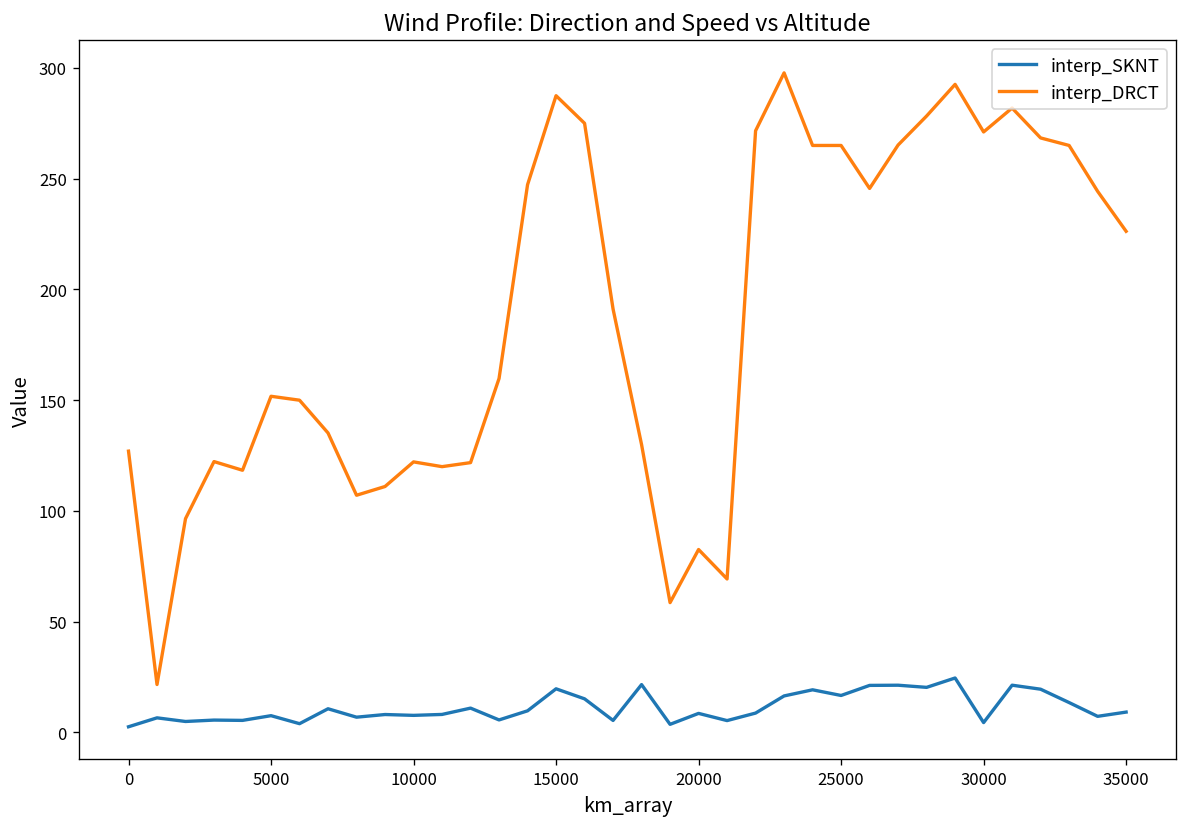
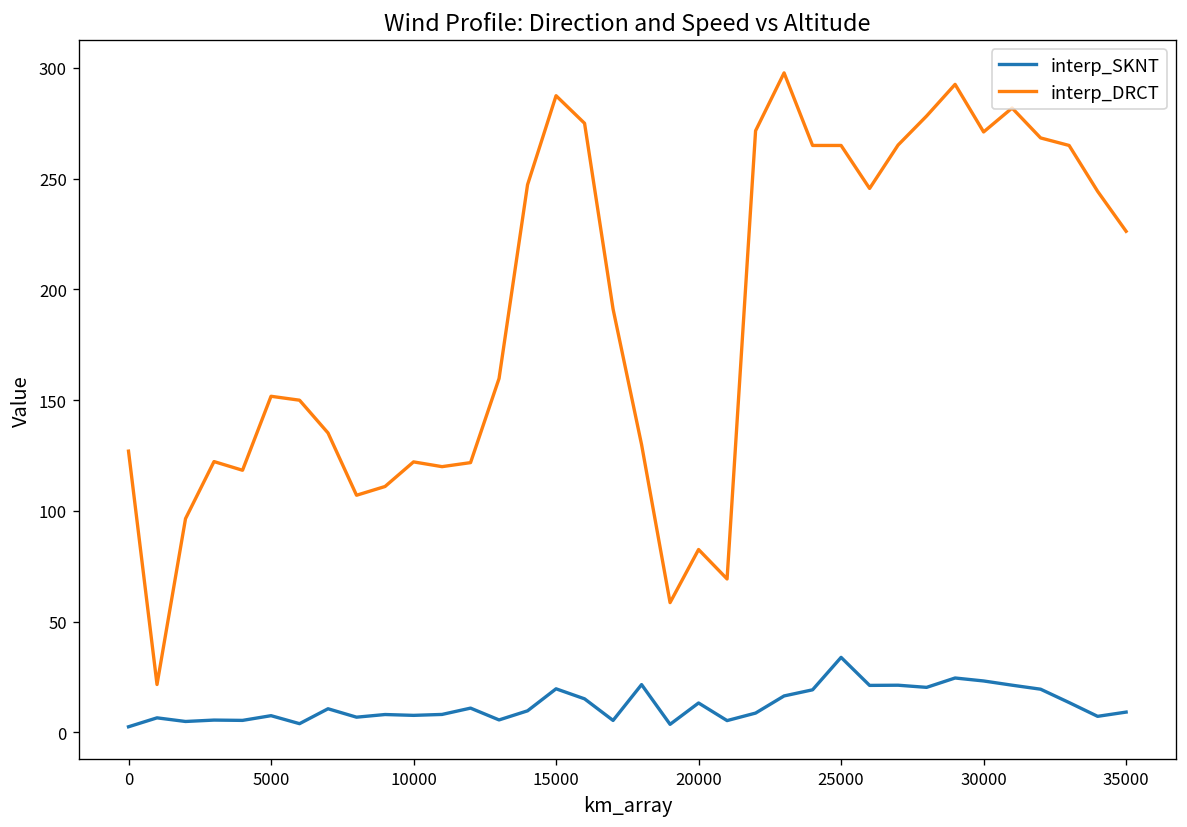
interp_SKNT, 20000: 9 -> 13
interp_SKNT, 25000: 17 -> 34
interp_SKNT, 30000: 4 -> 23
